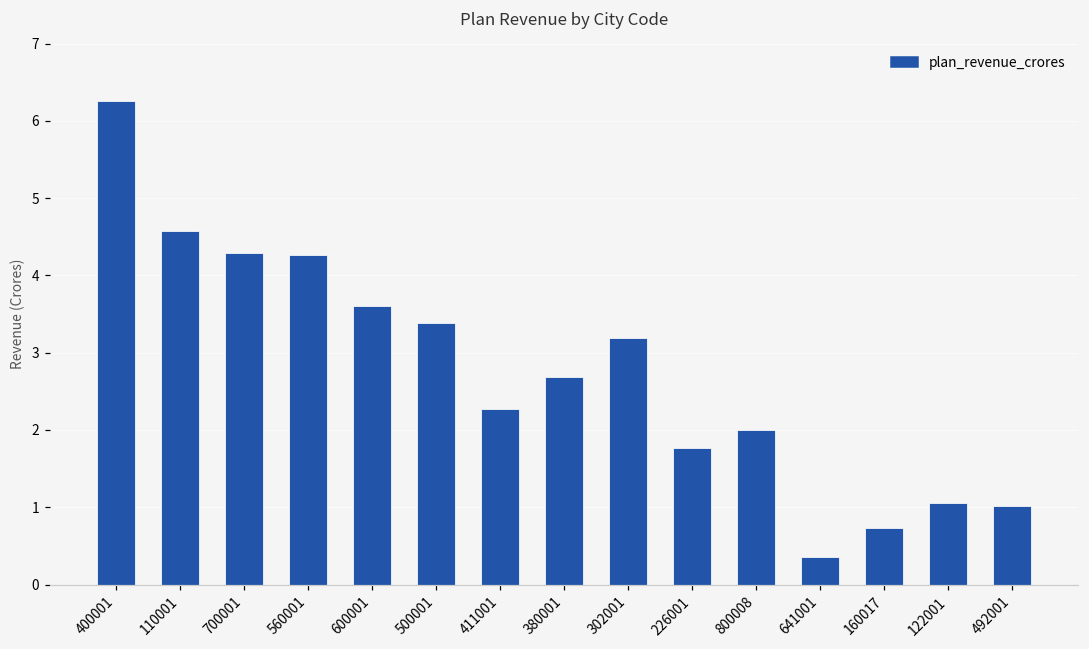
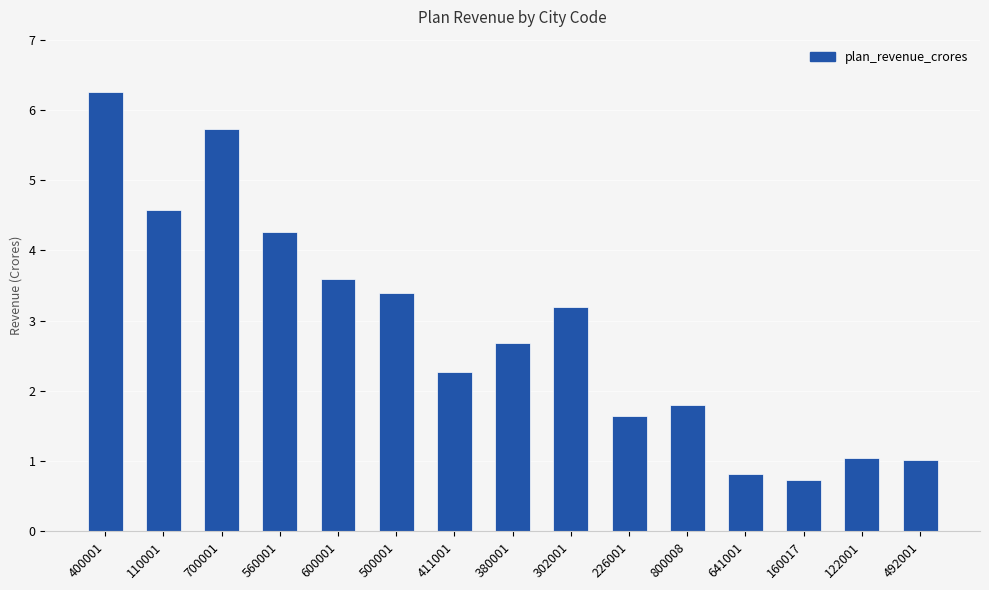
700001: 4.3 -> 5.7
226001: 1.8 -> 1.6
800008: 2.0 -> 1.8
641001: 0.4 -> 0.8
